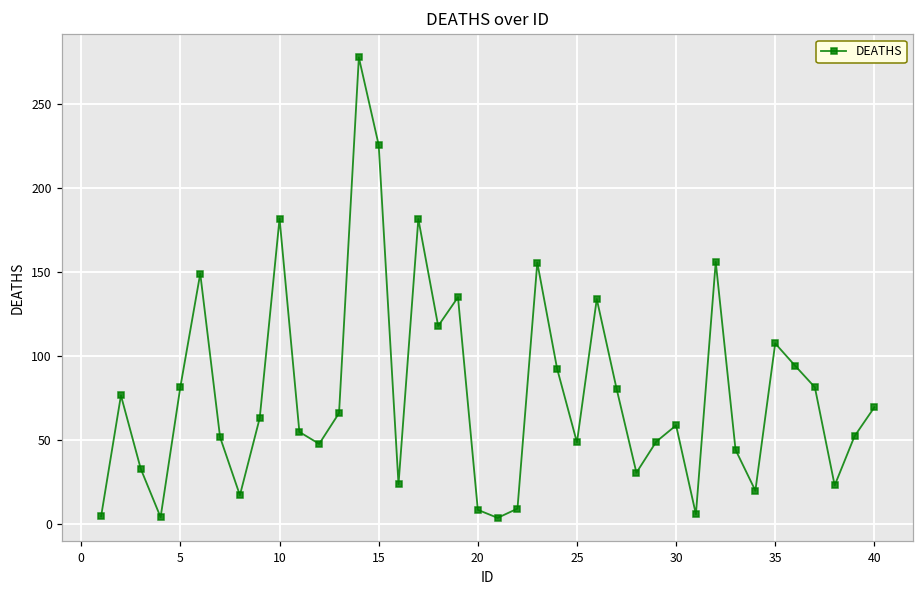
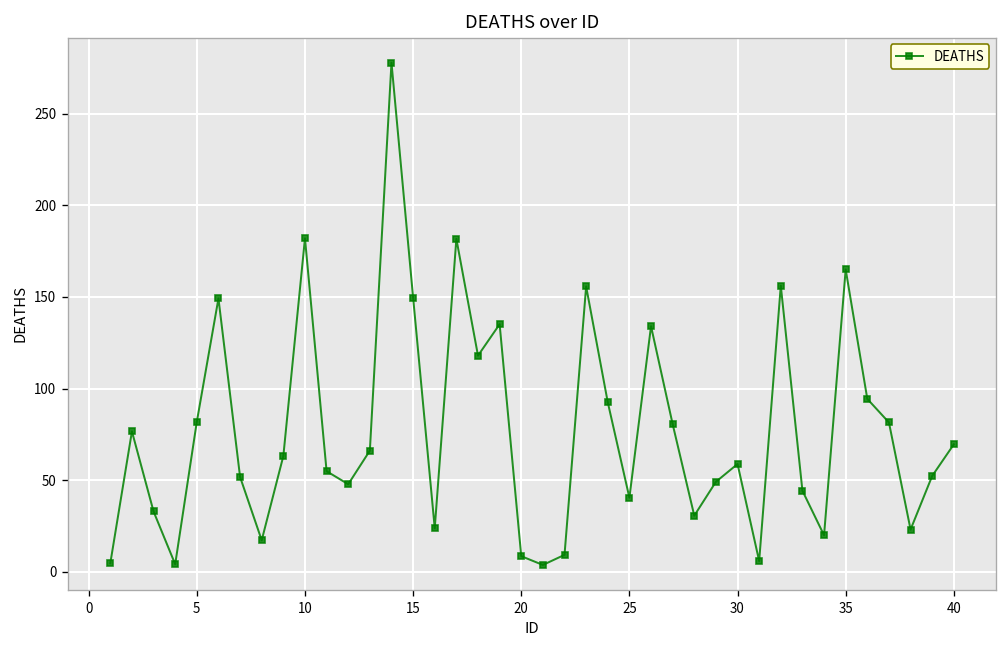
15: 226 -> 150
25: 49 -> 41
35: 108 -> 165
